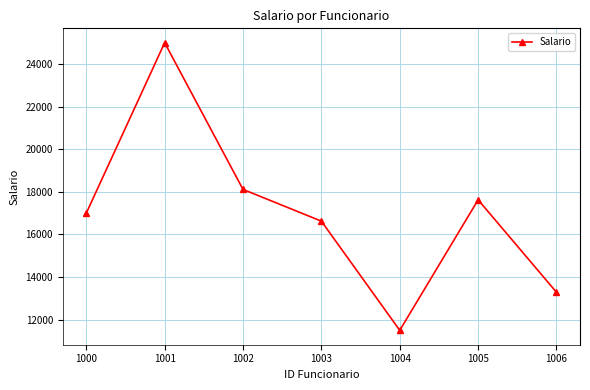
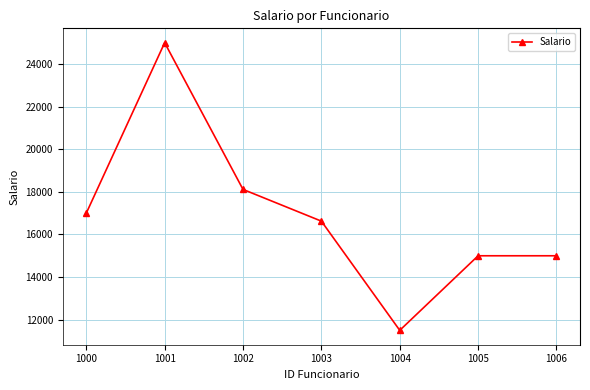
1005: 17600 -> 15000
1006: 13300 -> 15000
